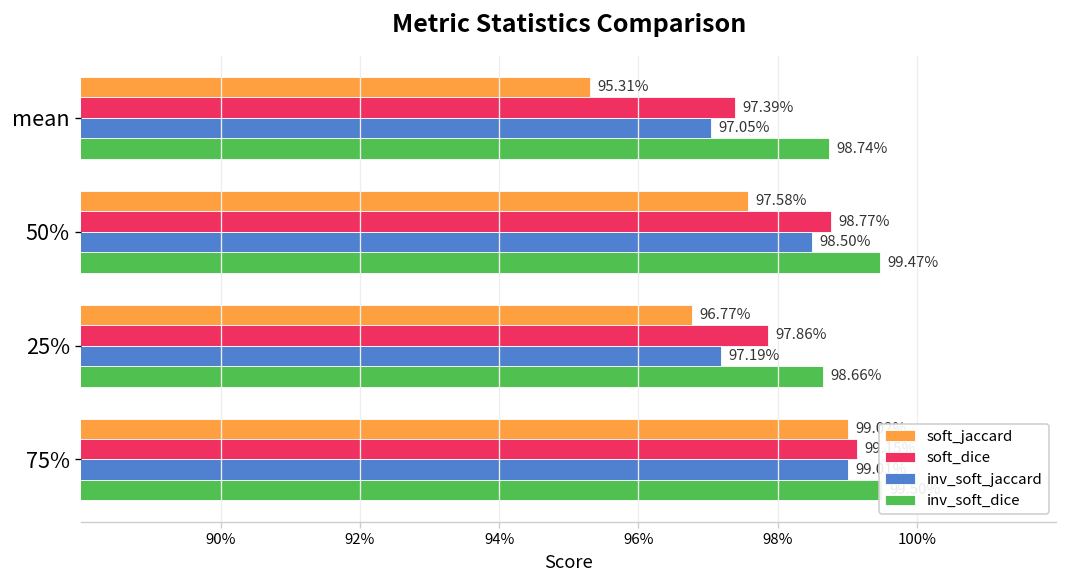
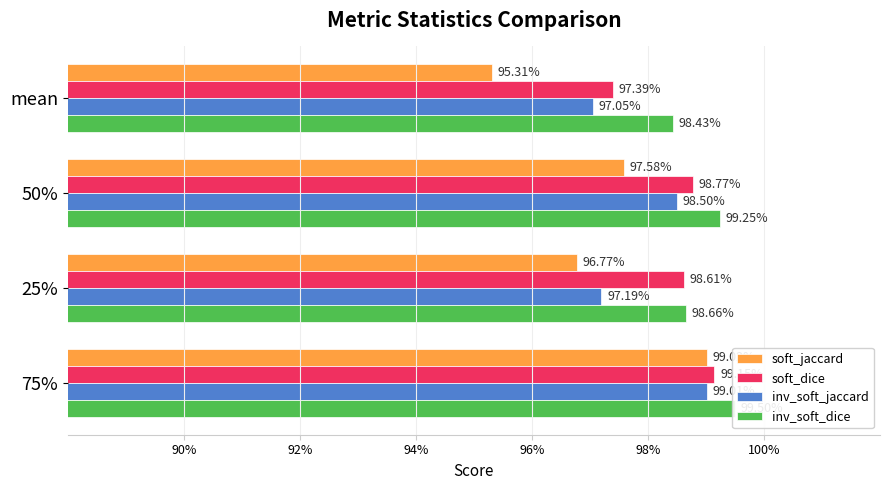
inv_soft_dice, mean: 98.74% -> 98.43%
inv_soft_dice, 50%: 99.47% -> 99.25%
soft_dice, 25%: 97.86% -> 98.61%
